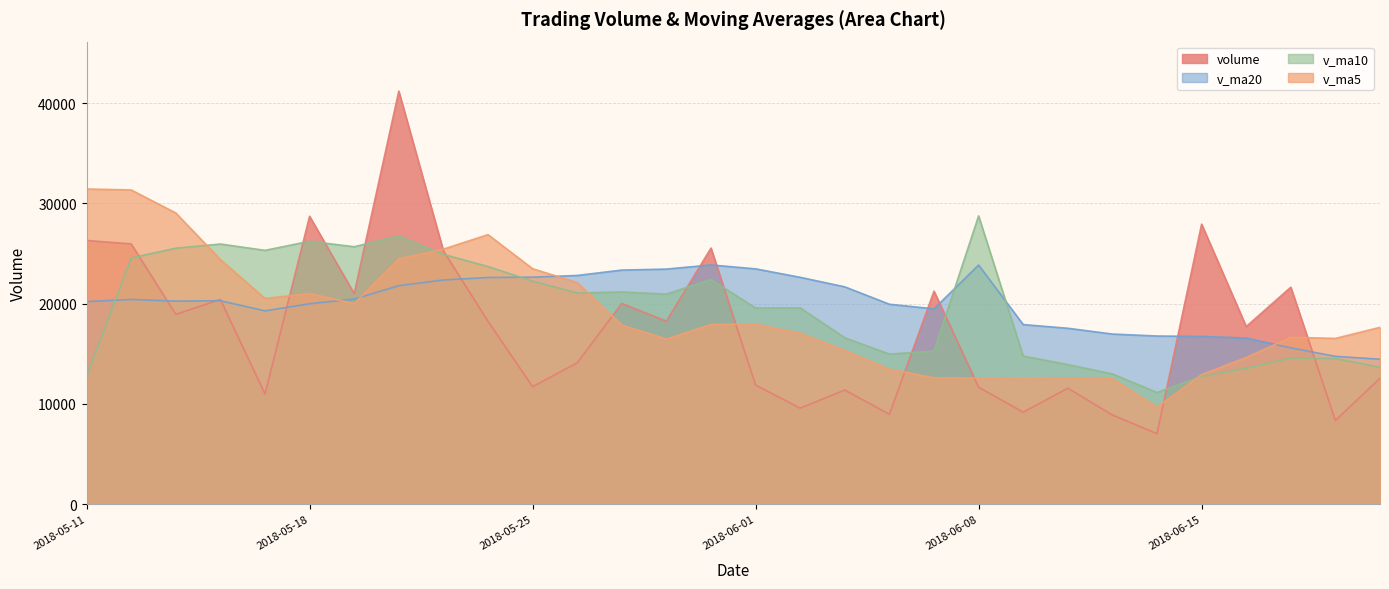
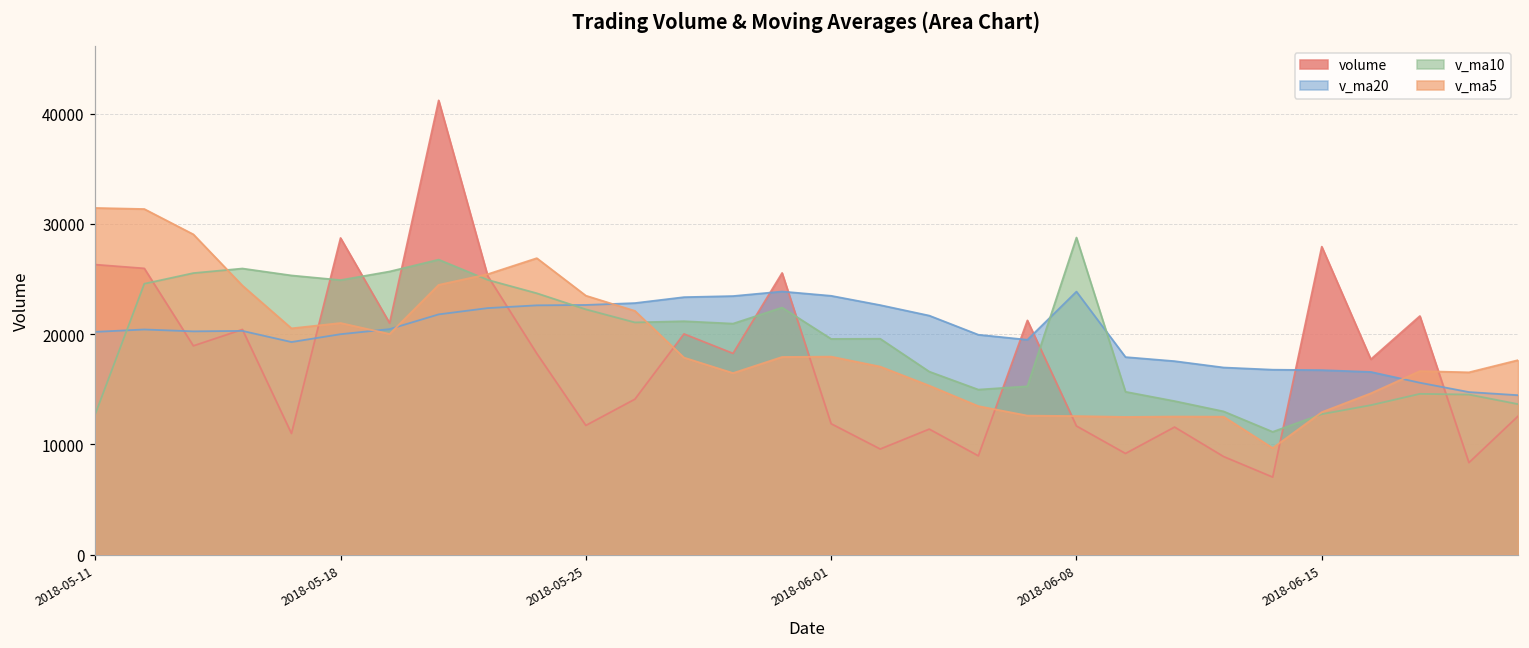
v_ma10, 2018-05-18: 26200 -> 24900
